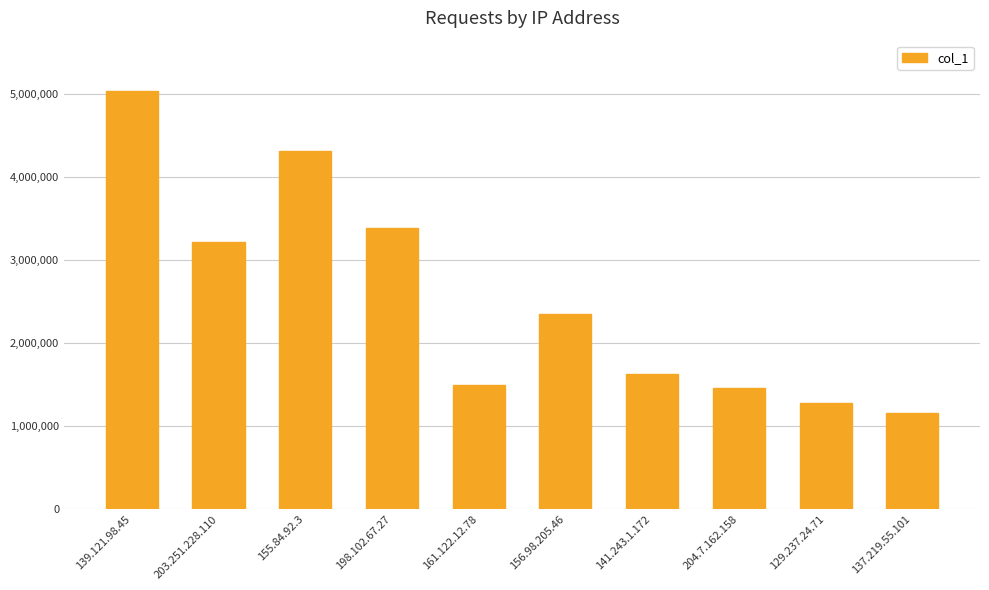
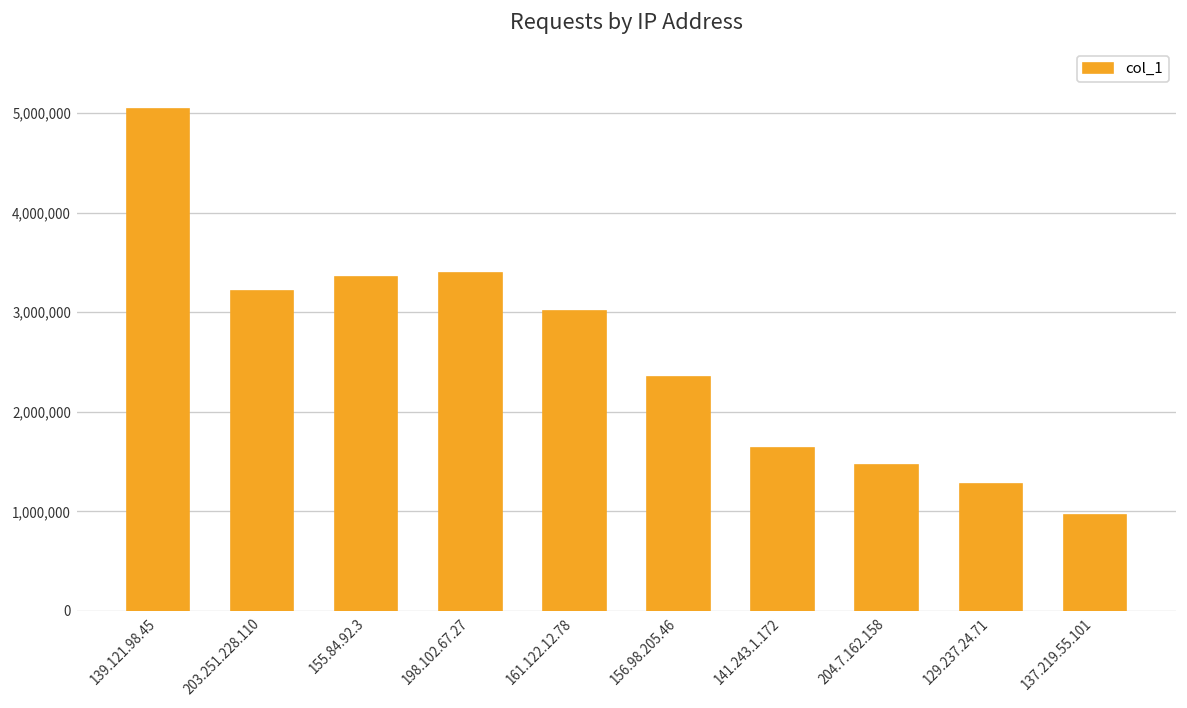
155.84.92.3: 4,300,000 -> 3,400,000
161.122.12.78: 1,500,000 -> 3,000,000
137.219.55.101: 1,200,000 -> 1,000,000
